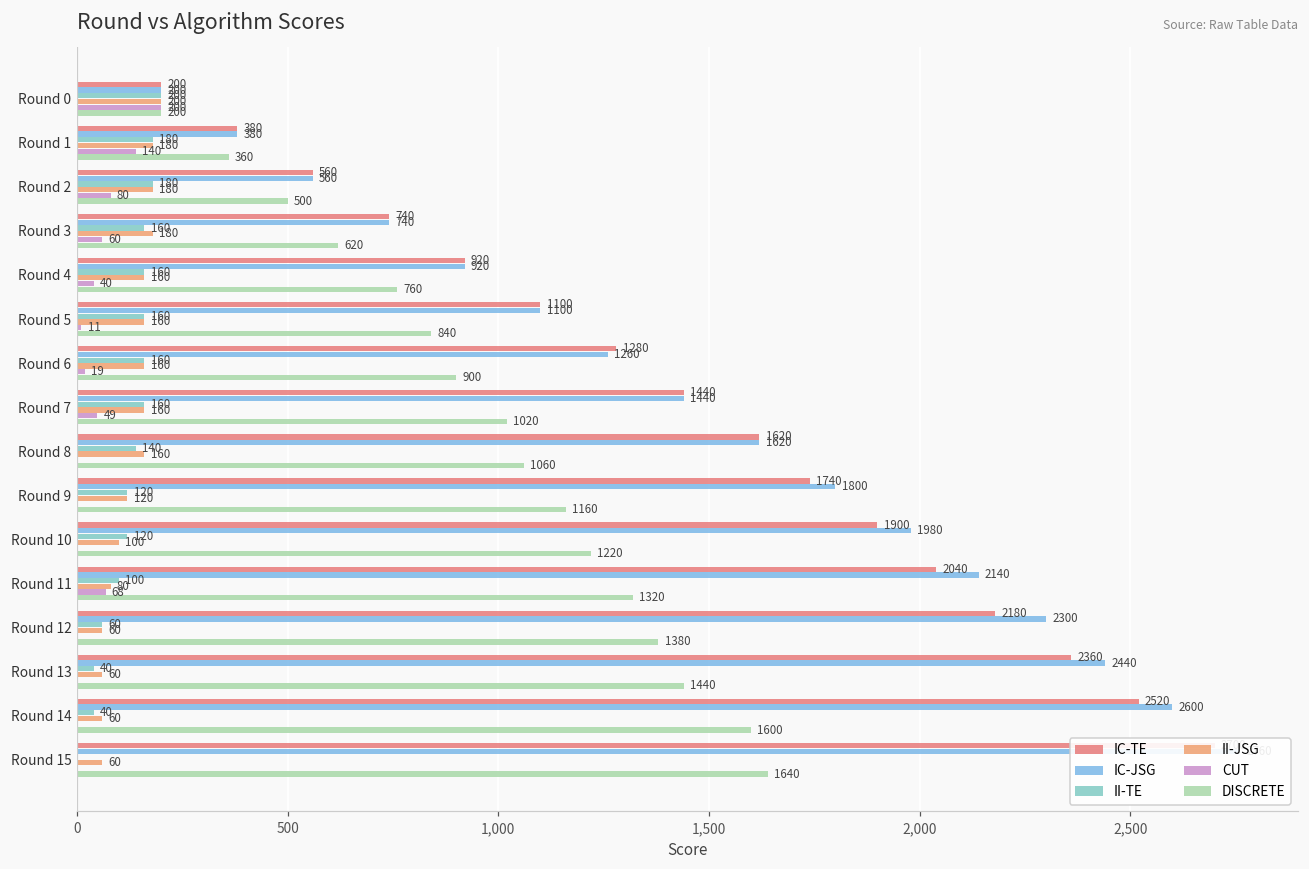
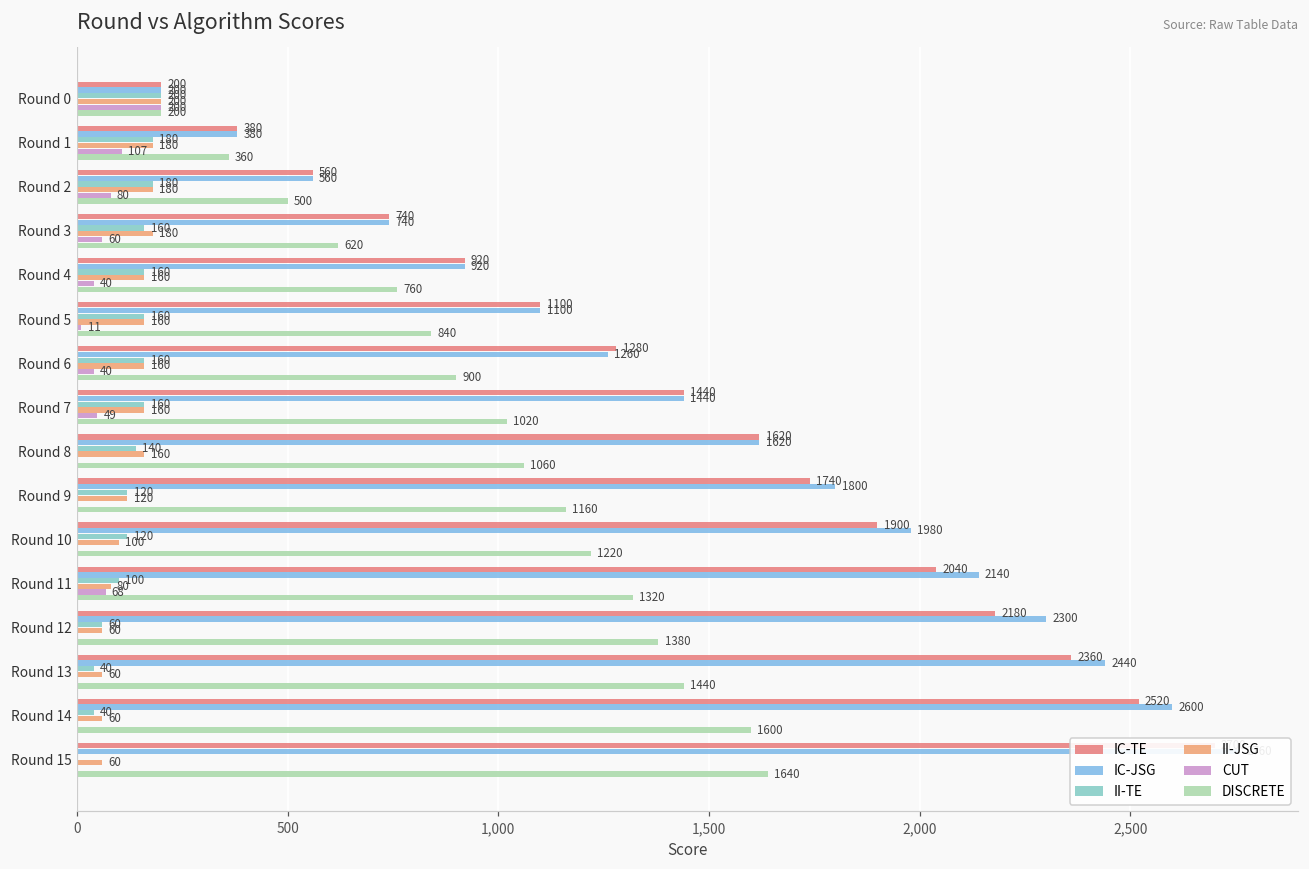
CUT, Round 1: 140 -> 107
CUT, Round 6: 19 -> 40
